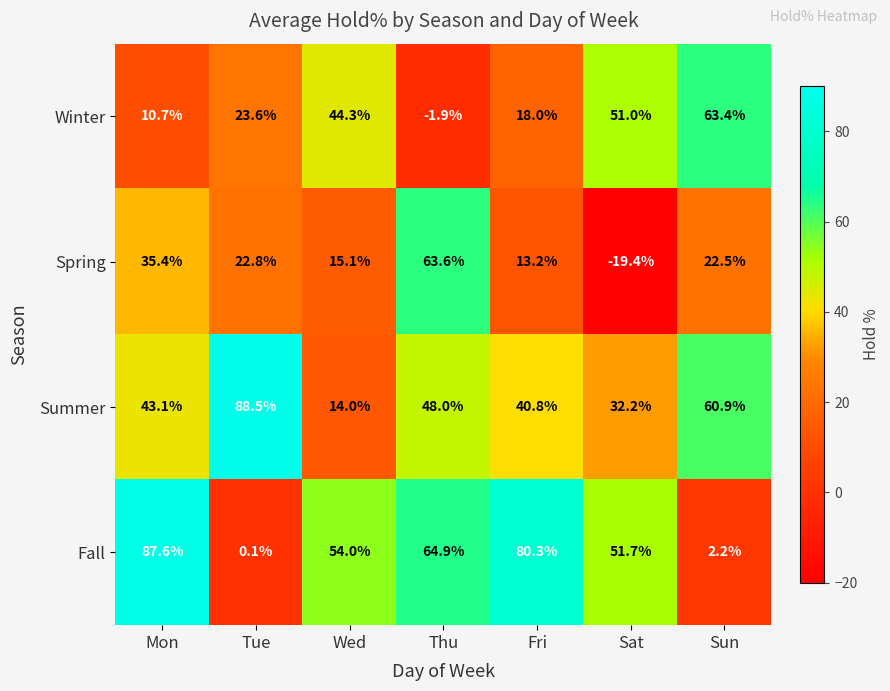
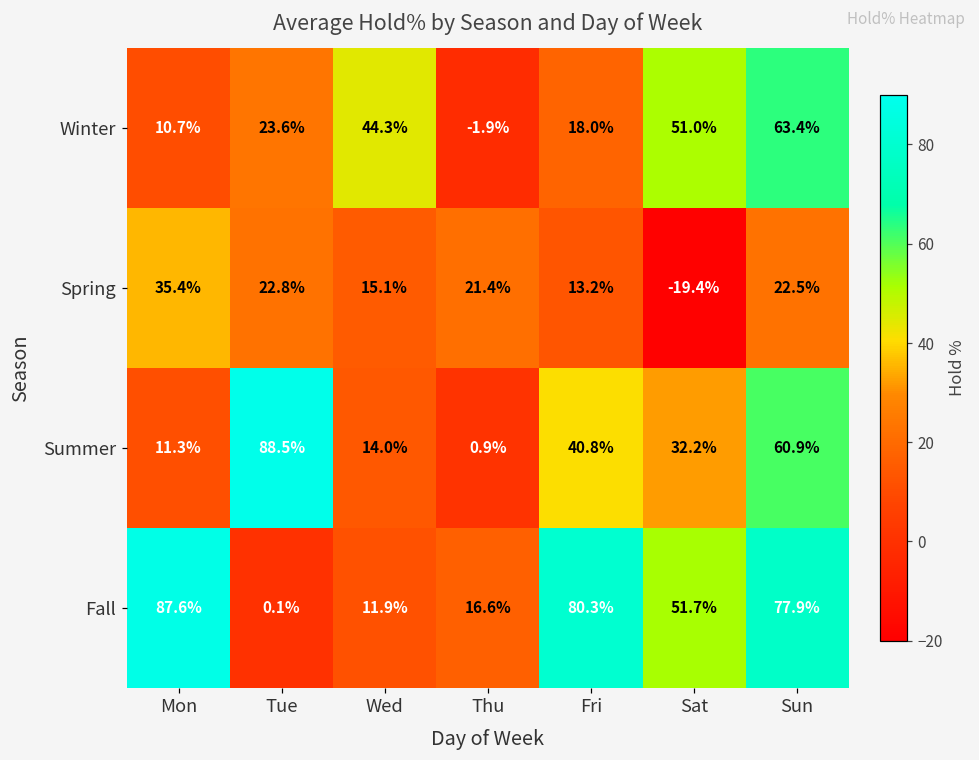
Spring, Thu: 63.6% -> 21.4%
Summer, Mon: 43.1% -> 11.3%
Summer, Thu: 48.0% -> 0.9%
Fall, Wed: 54.0% -> 11.9%
Fall, Thu: 64.9% -> 16.6%
Fall, Sun: 2.2% -> 77.9%
